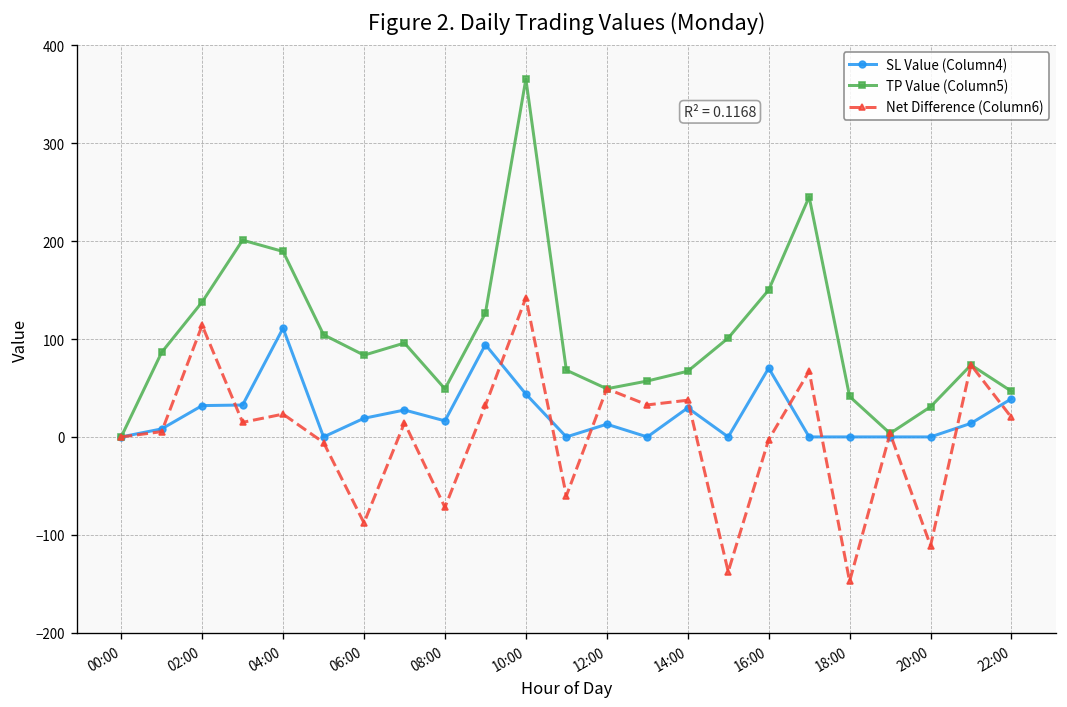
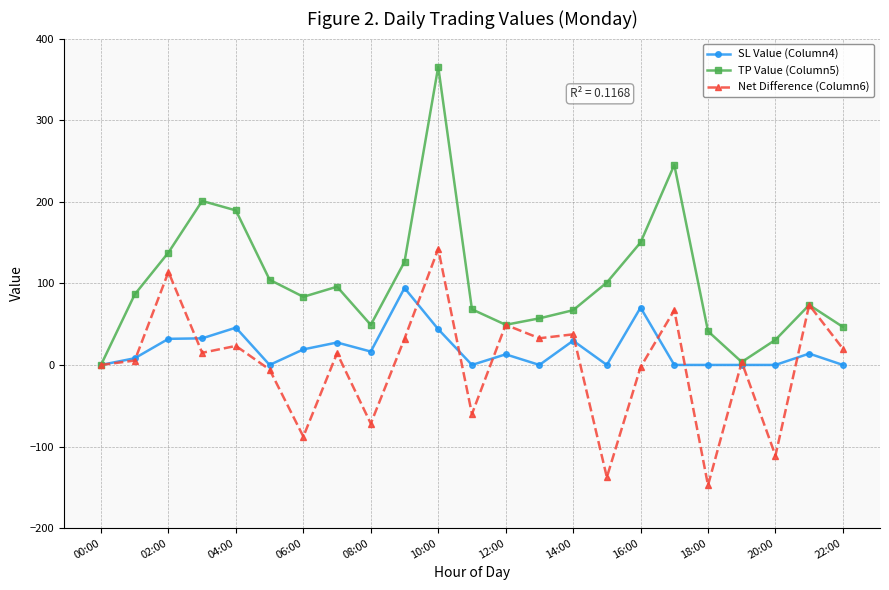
SL Value (Column4), 04:00: 110 -> 50
SL Value (Column4), 22:00: 40 -> 0
